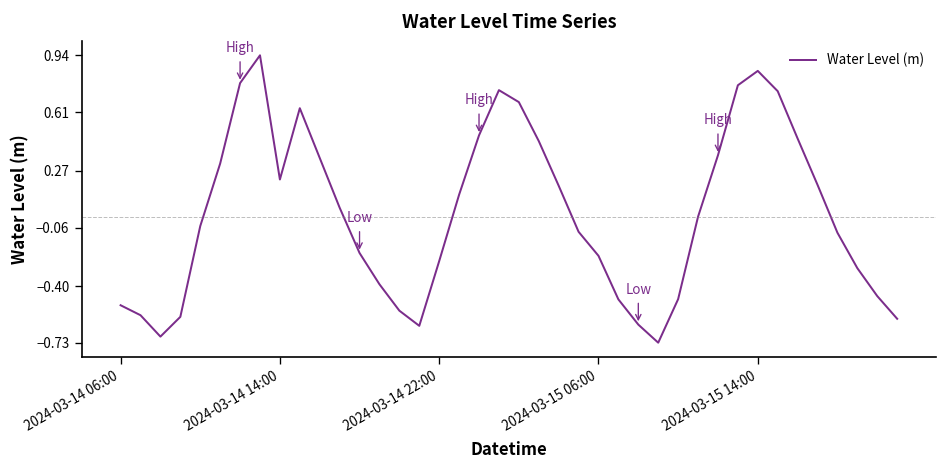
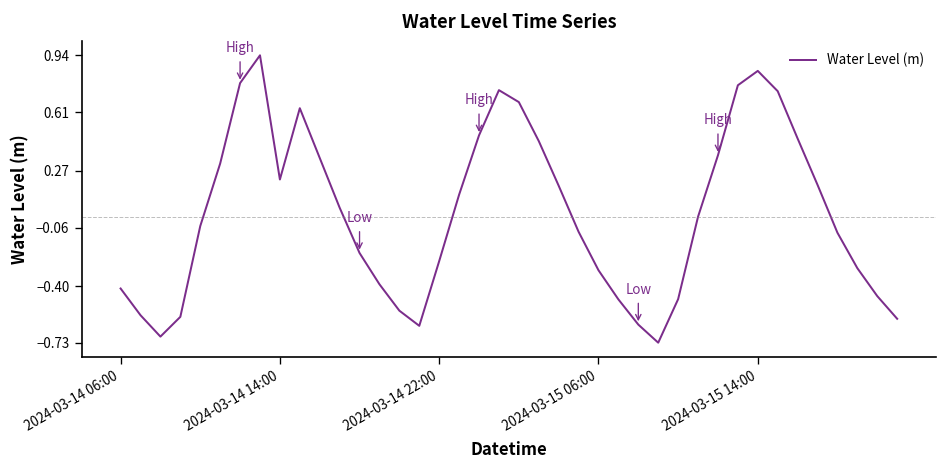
2024-03-14 06:00: -0.51 -> -0.41
2024-03-15 06:00: -0.22 -> -0.31
